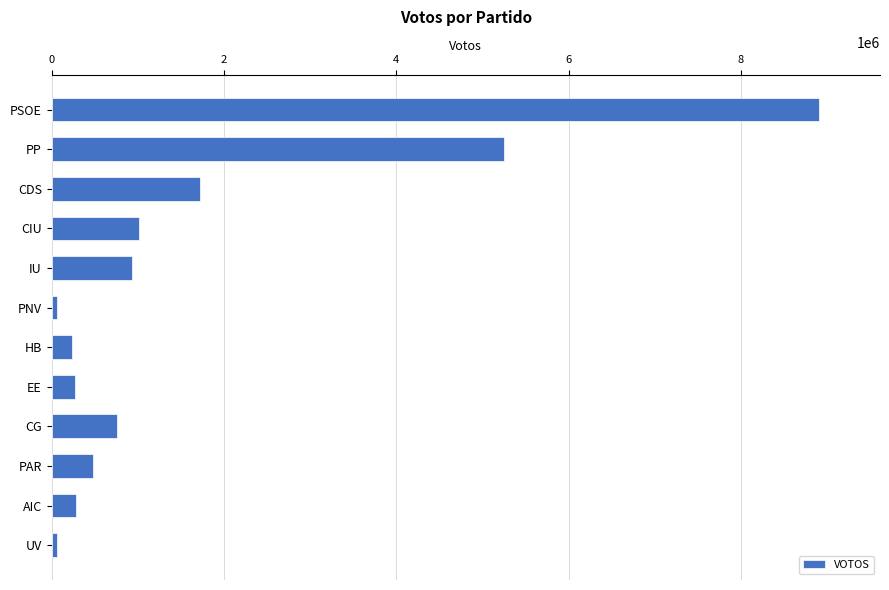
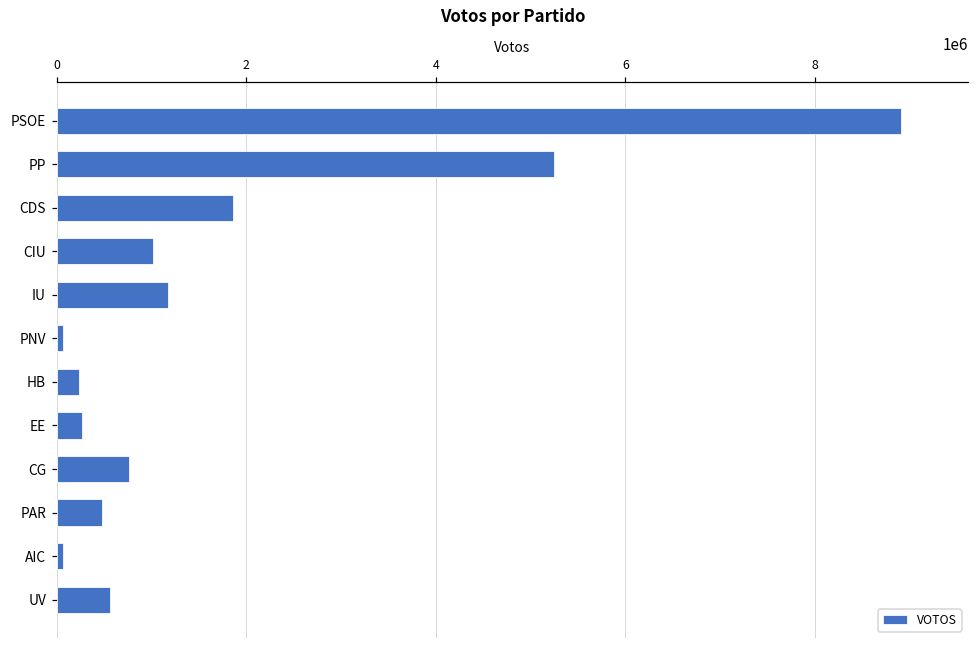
CDS: 1700000 -> 1900000
IU: 900000 -> 1200000
AIC: 300000 -> 100000
UV: 100000 -> 600000
